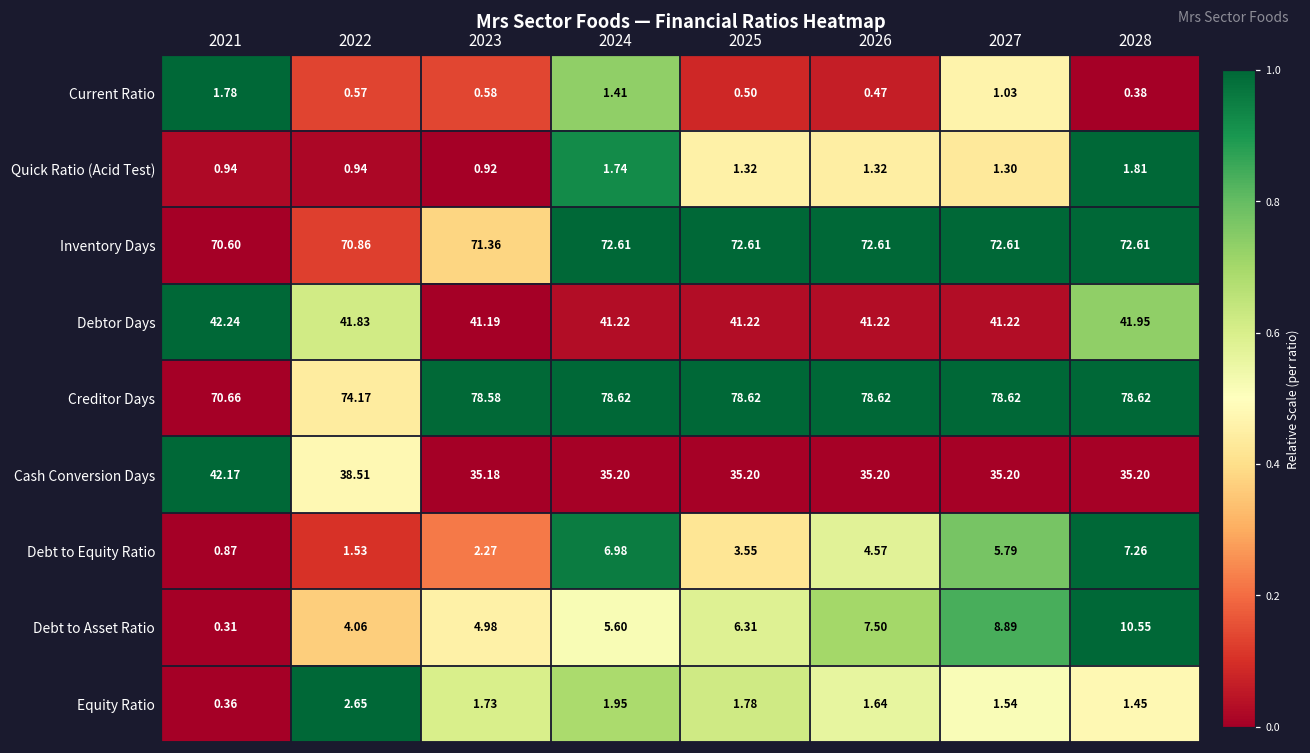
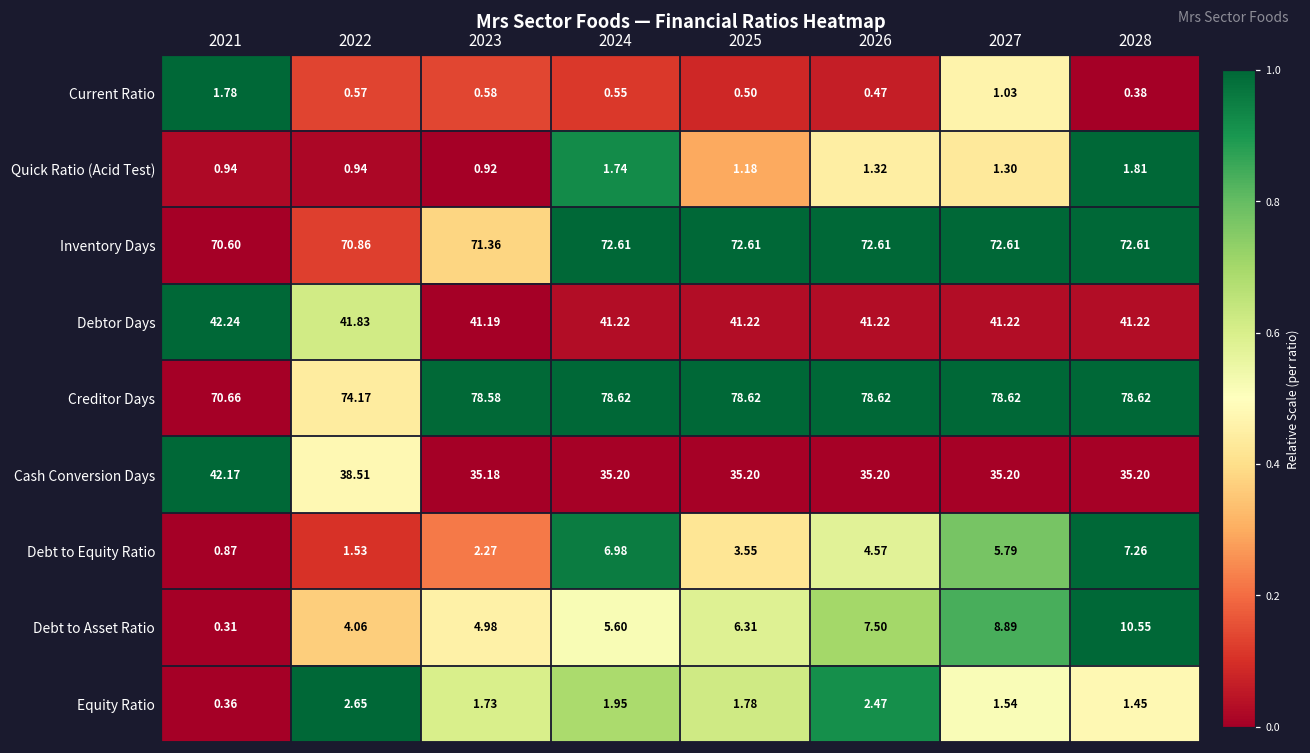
Current Ratio, 2024: 1.41 -> 0.55
Quick Ratio (Acid Test), 2025: 1.32 -> 1.18
Debtor Days, 2028: 41.95 -> 41.22
Equity Ratio, 2026: 1.64 -> 2.47
